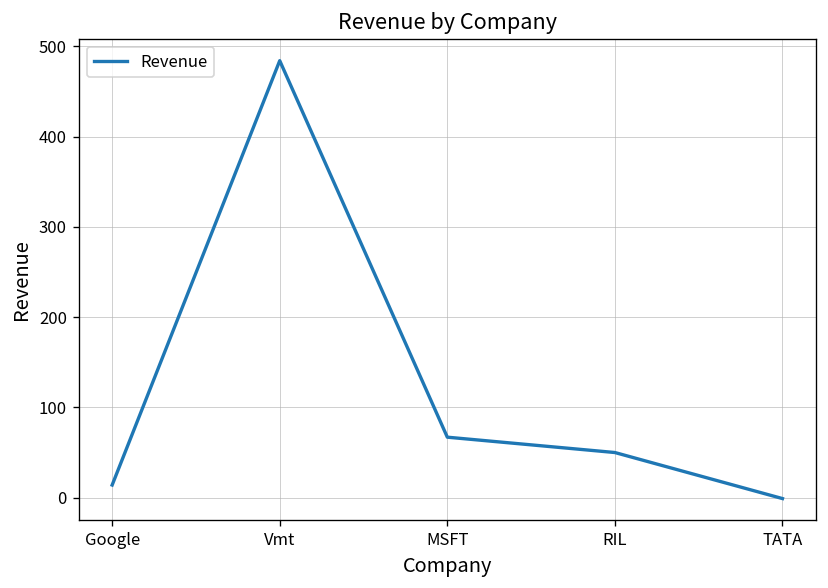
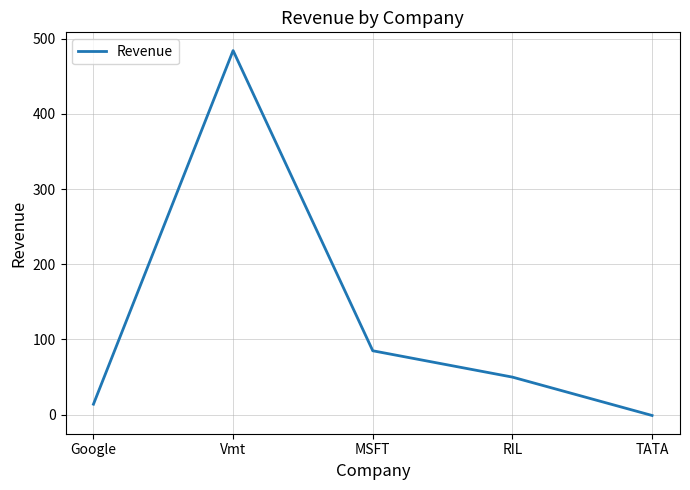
MSFT: 70 -> 90
